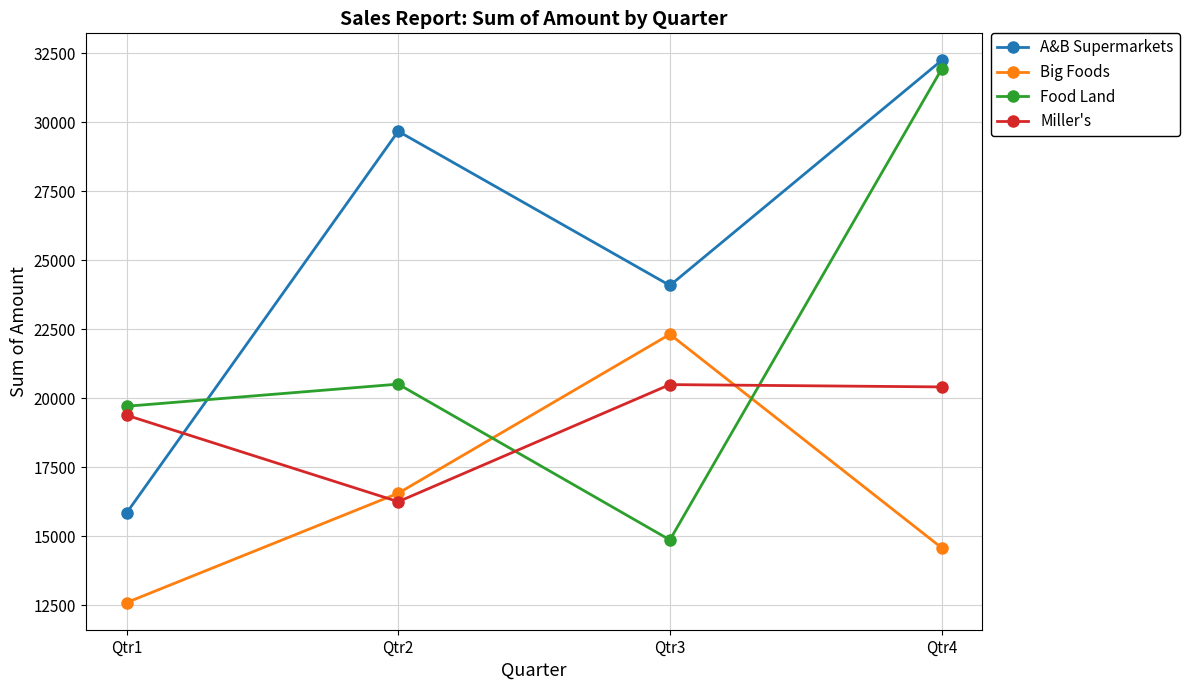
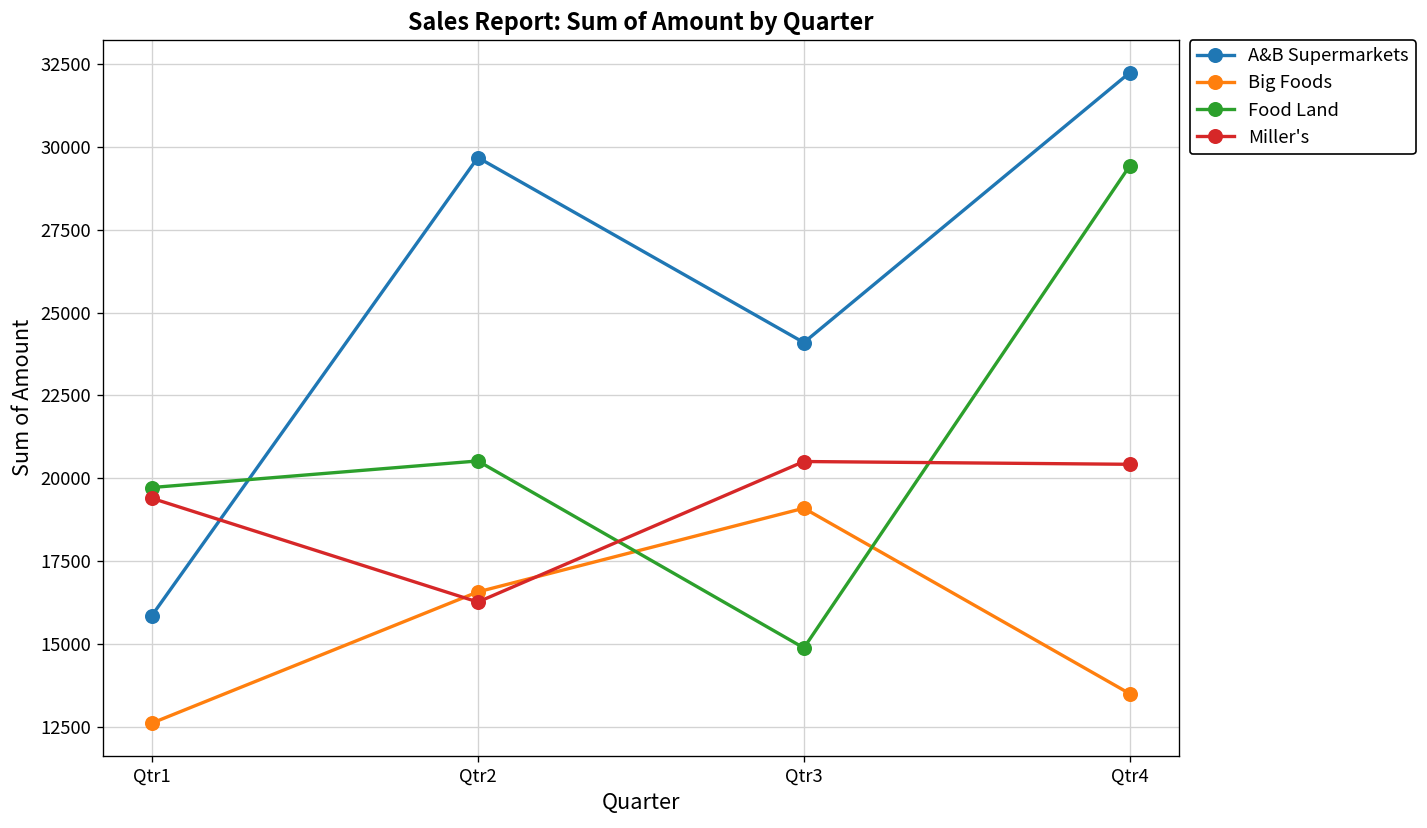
Big Foods, Qtr3: 22300 -> 19100
Big Foods, Qtr4: 14600 -> 13500
Food Land, Qtr4: 31900 -> 29400
